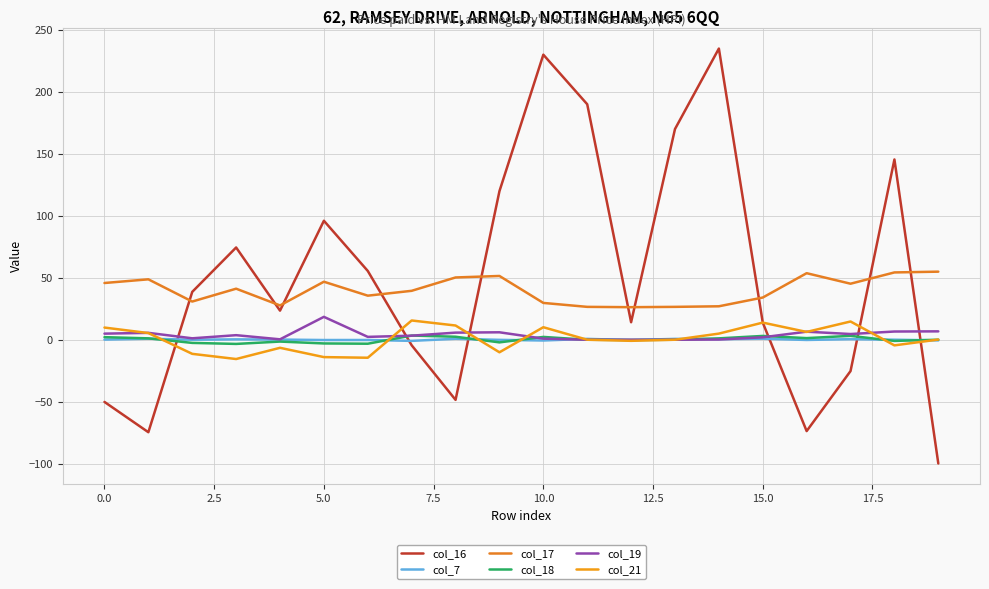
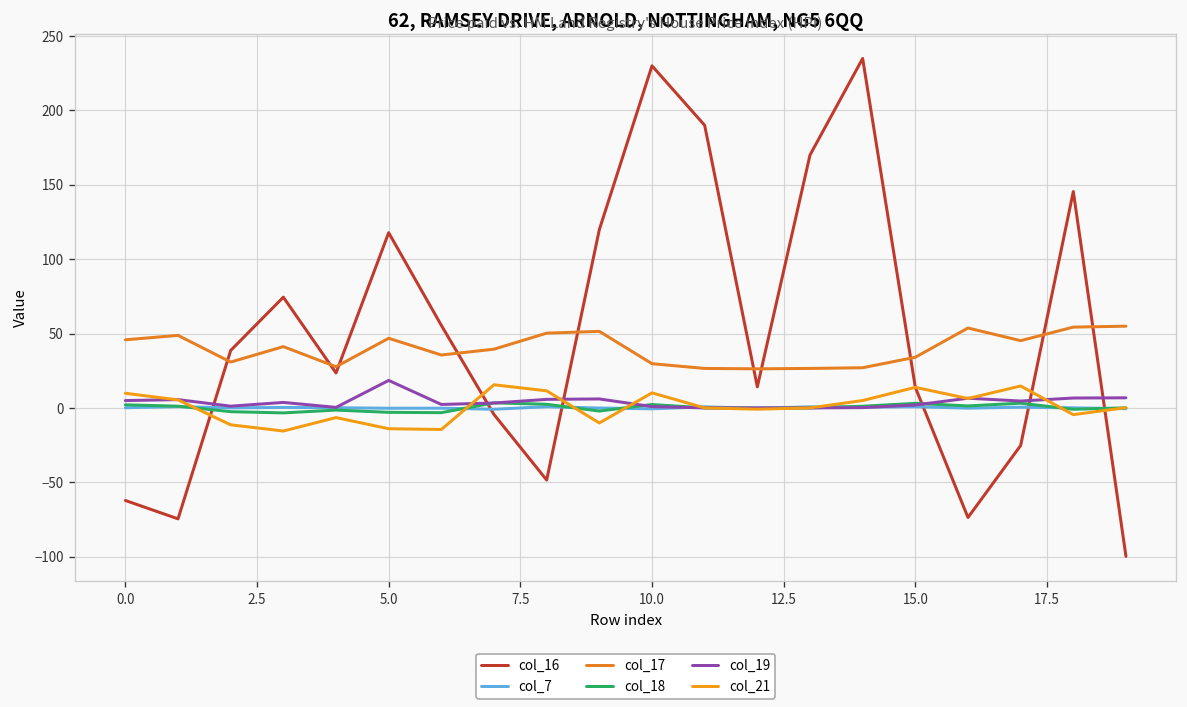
col_16, 0.0: -50 -> -62
col_16, 5.0: 96 -> 118
